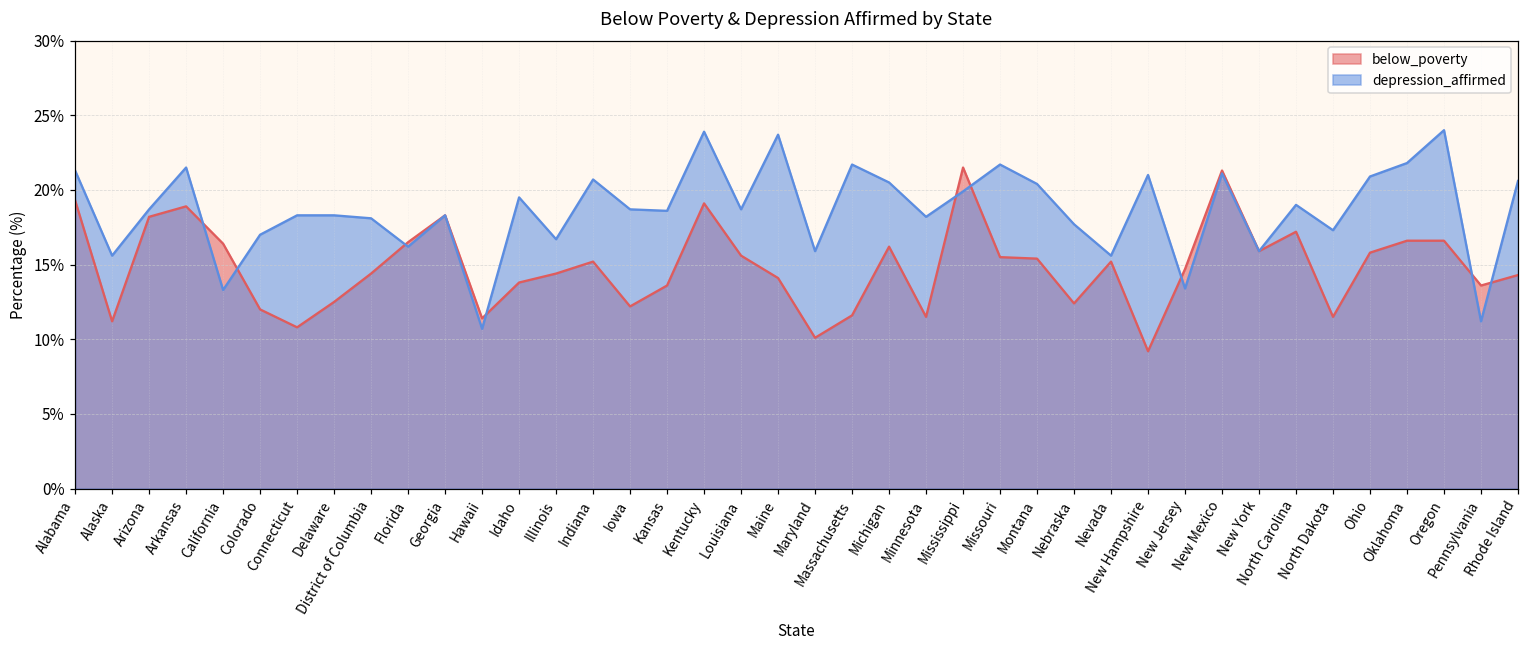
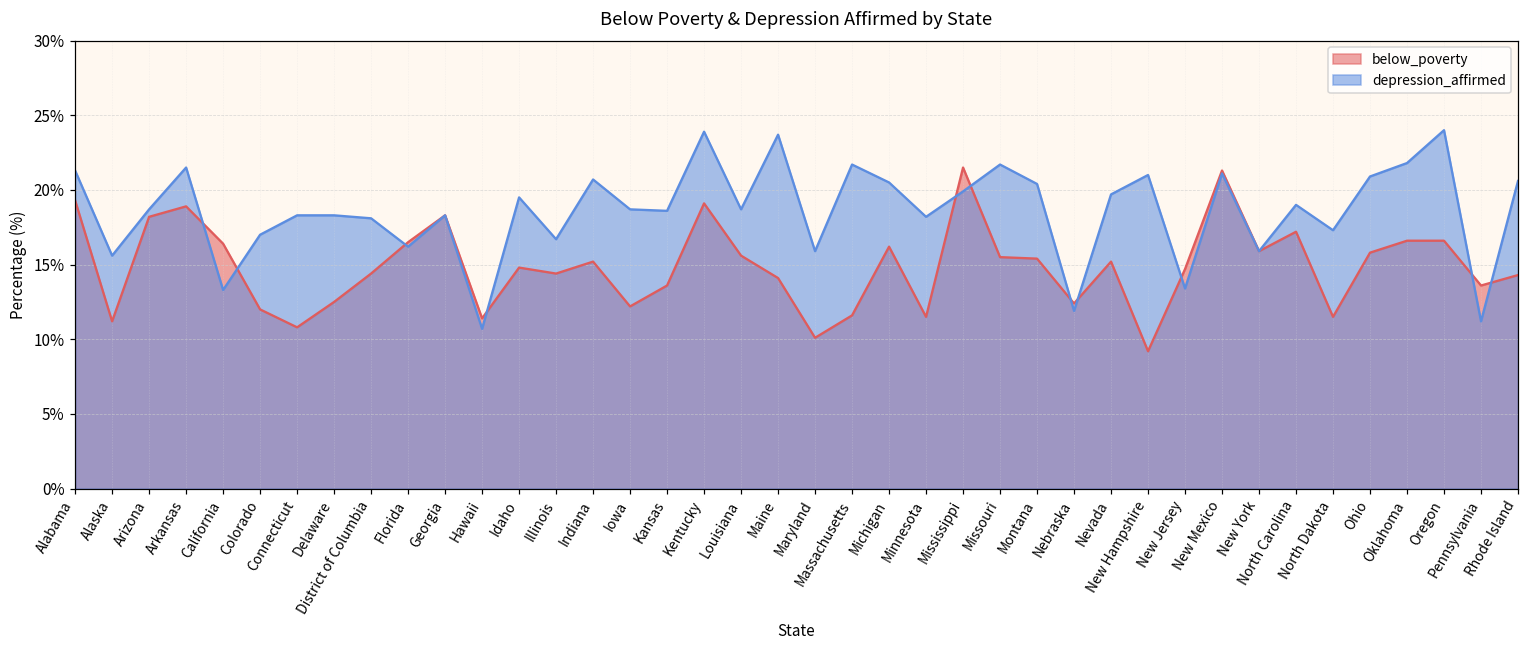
below_poverty, Idaho: 13.8% -> 14.8%
depression_affirmed, Nebraska: 17.7% -> 11.9%
depression_affirmed, Nevada: 15.6% -> 19.7%
